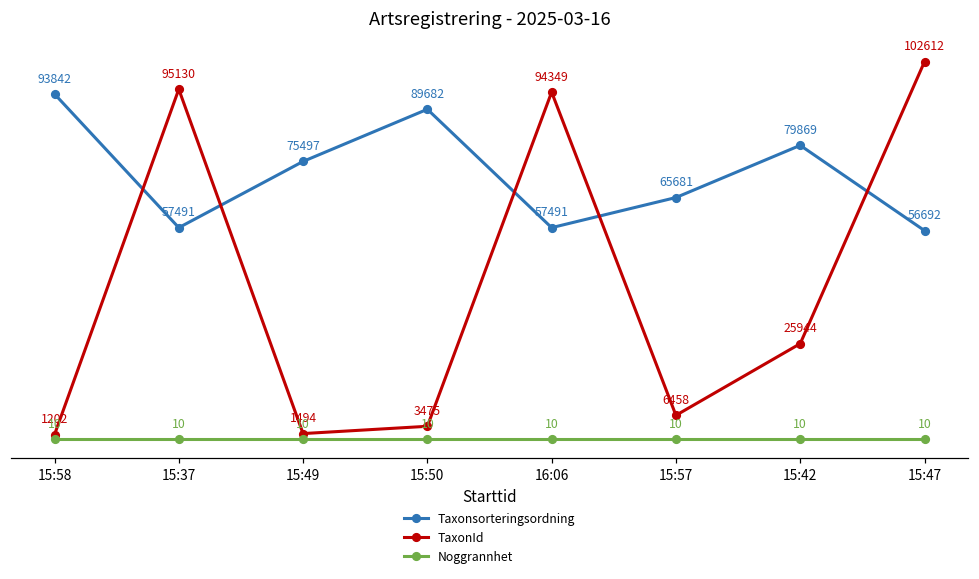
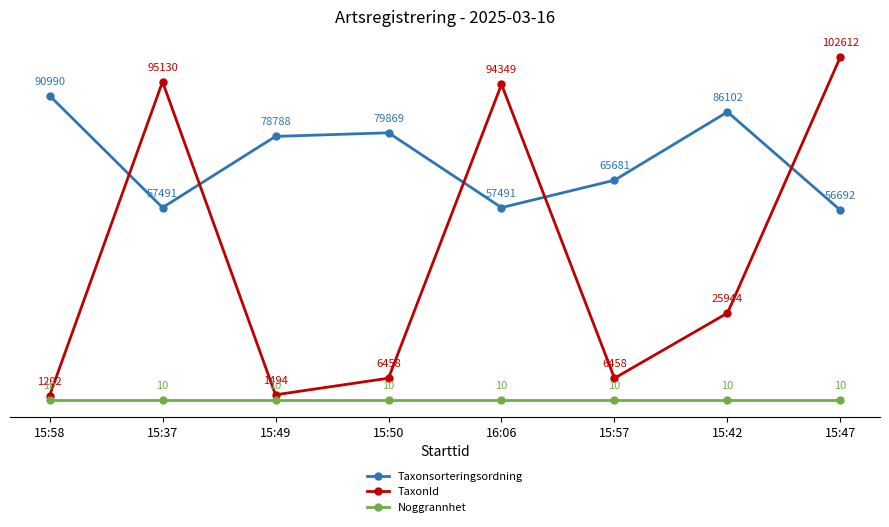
Taxonsorteringsordning, 15:58: 93842 -> 90990
Taxonsorteringsordning, 15:49: 75497 -> 78788
Taxonsorteringsordning, 15:50: 89682 -> 79869
TaxonId, 15:50: 3475 -> 6458
Taxonsorteringsordning, 15:42: 79869 -> 86102
